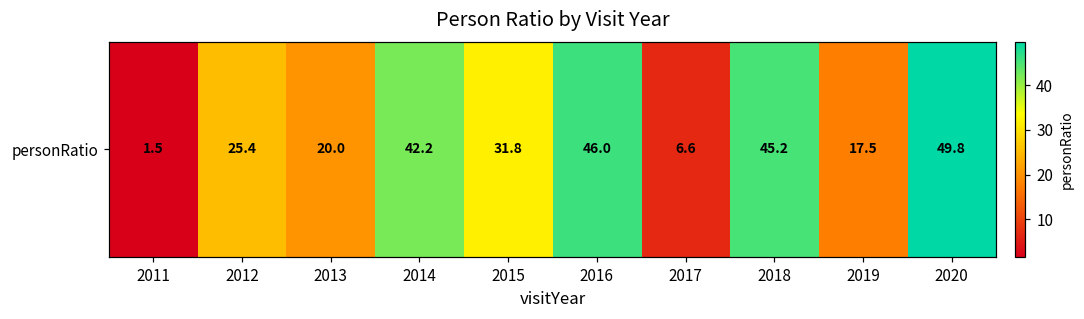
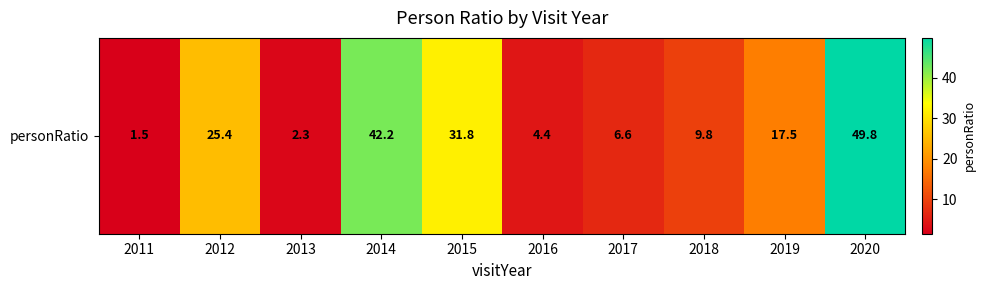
personRatio, 2013: 20.0 -> 2.3
personRatio, 2016: 46.0 -> 4.4
personRatio, 2018: 45.2 -> 9.8
